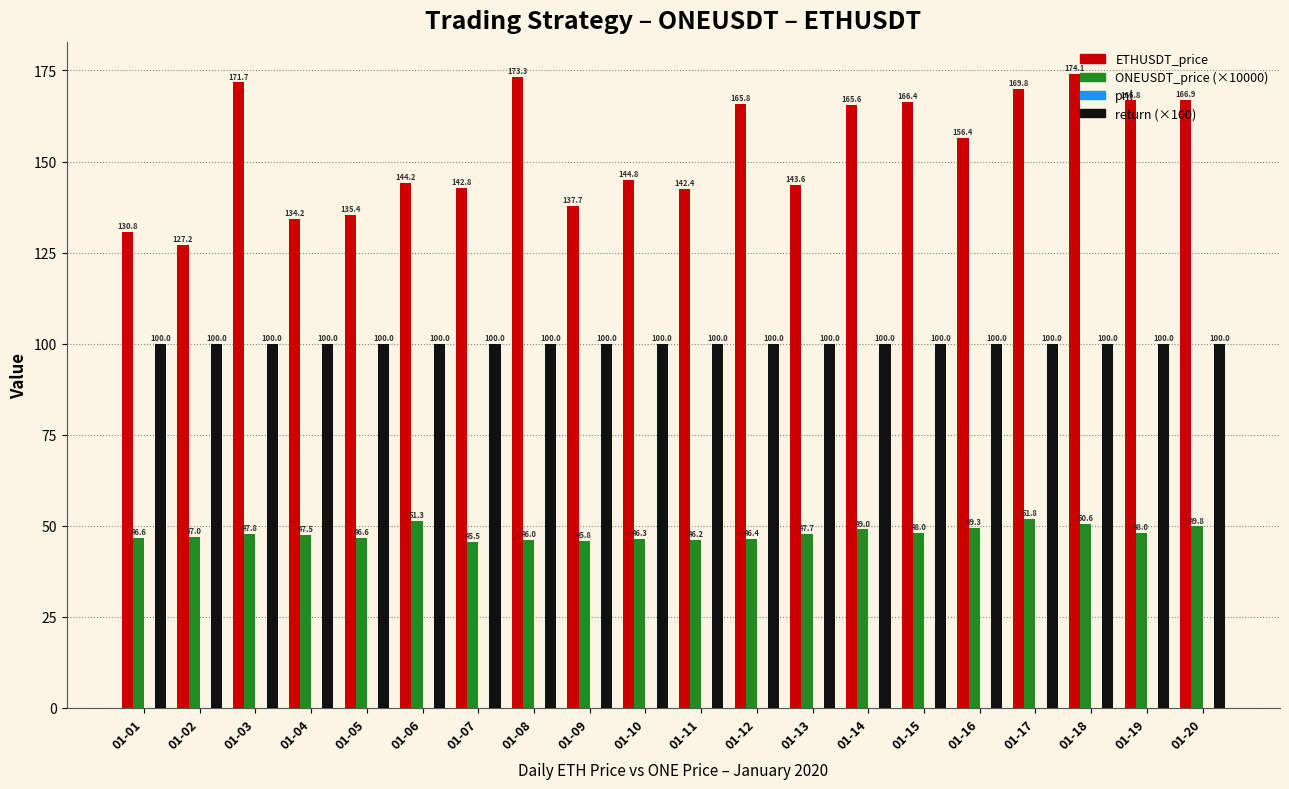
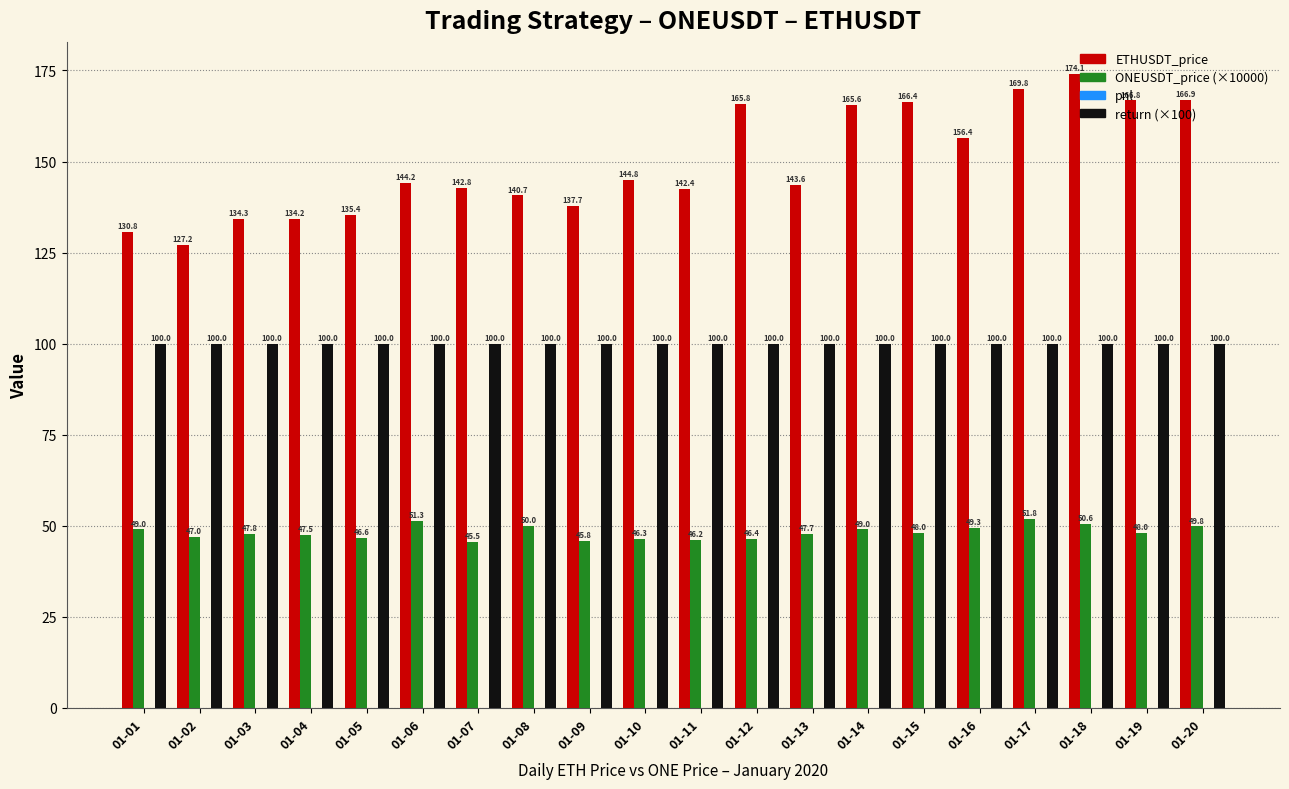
ONEUSDT_price (×10000), 01-01: 46.6 -> 49.0
ETHUSDT_price, 01-03: 171.7 -> 134.3
ETHUSDT_price, 01-08: 173.3 -> 140.7
ONEUSDT_price (×10000), 01-08: 46.0 -> 50.0
